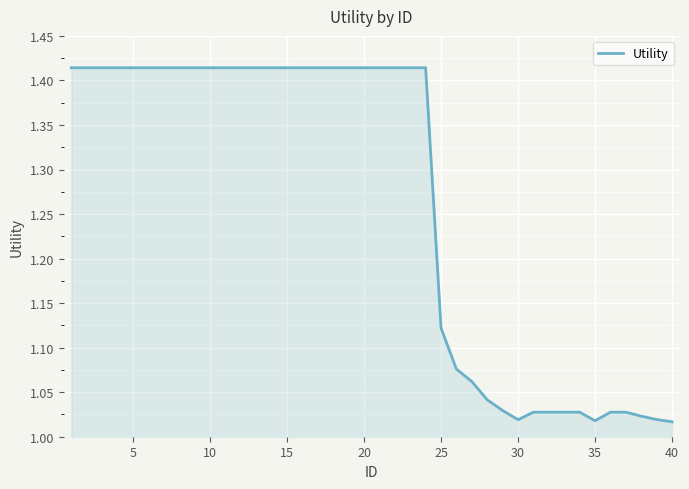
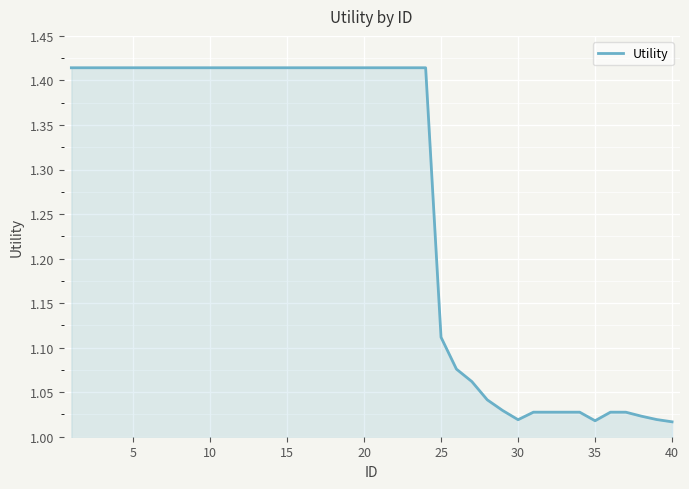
25: 1.12 -> 1.11
